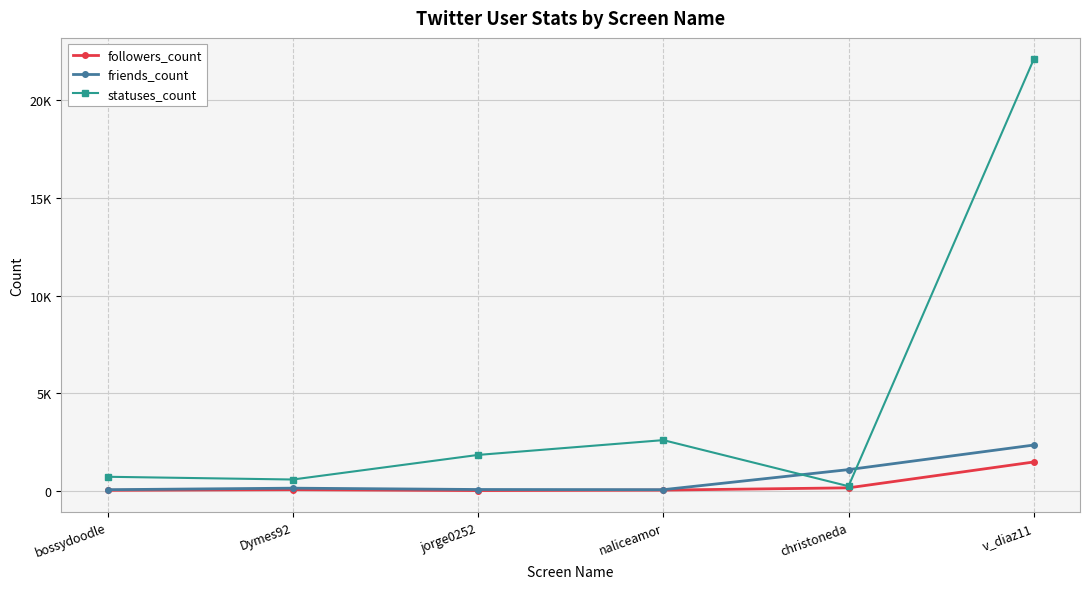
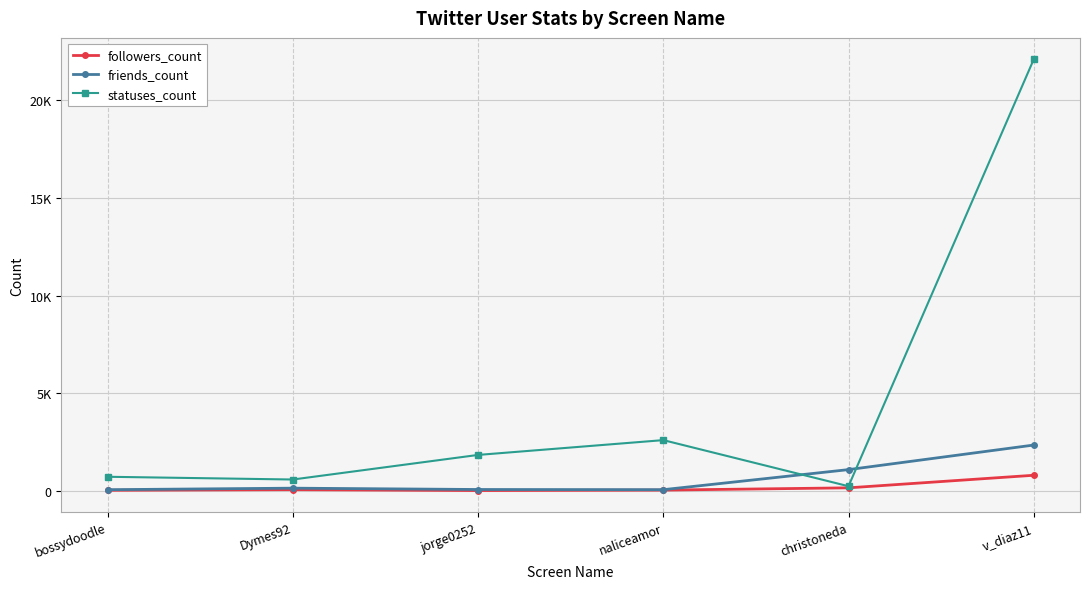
followers_count, v_diaz11: 1500 -> 800
